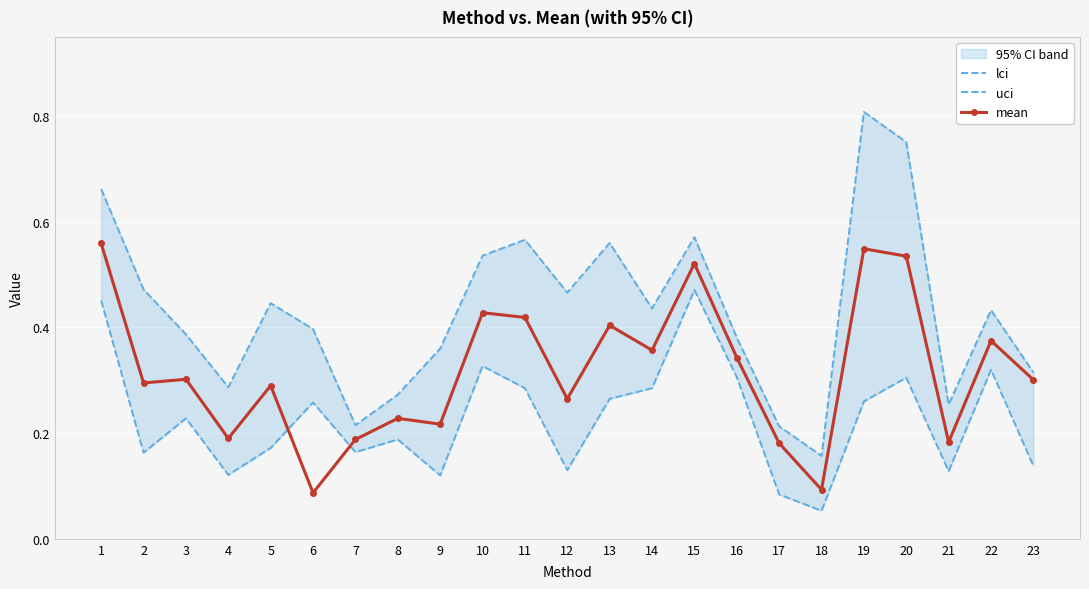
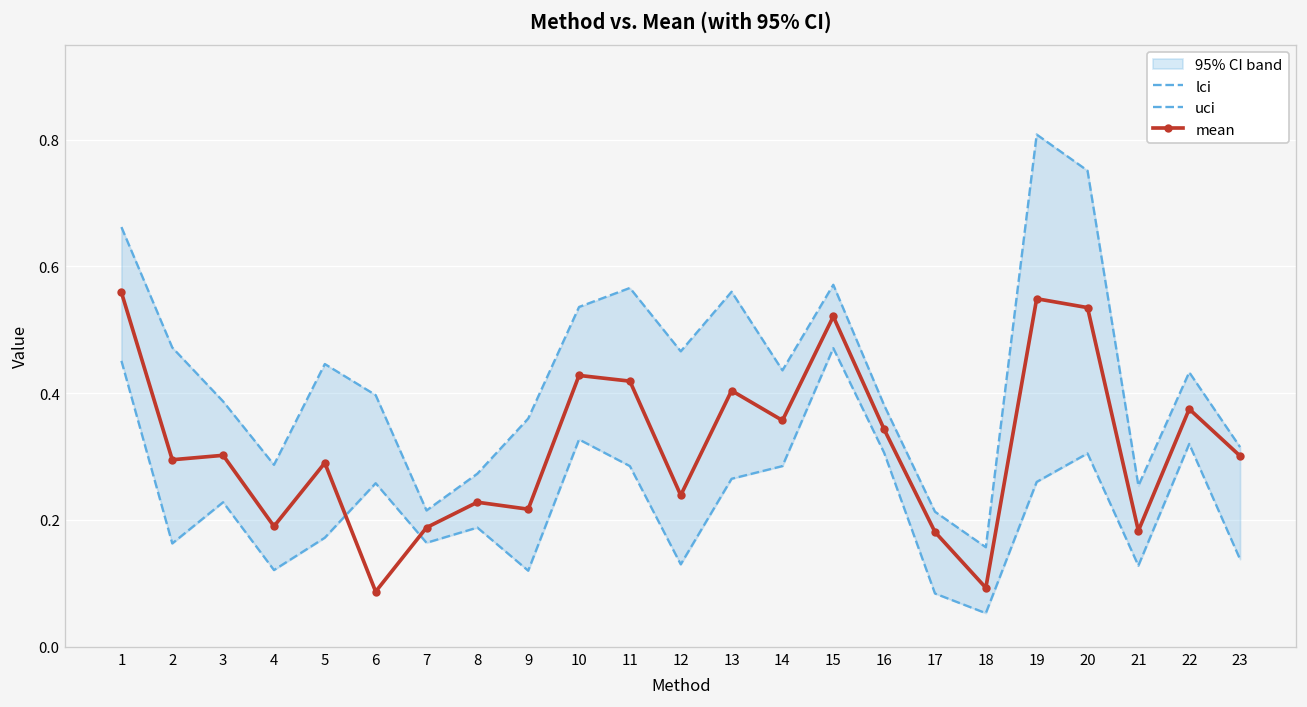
mean, 12: 0.27 -> 0.24
